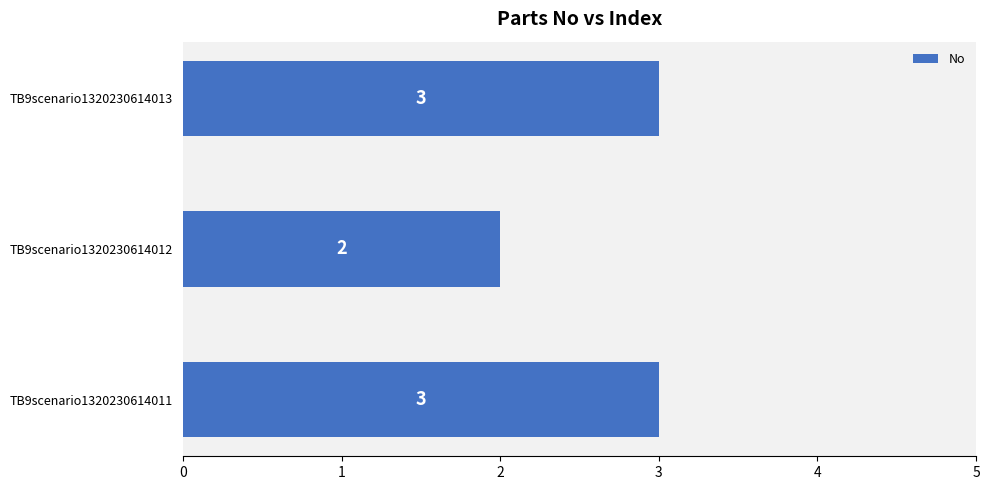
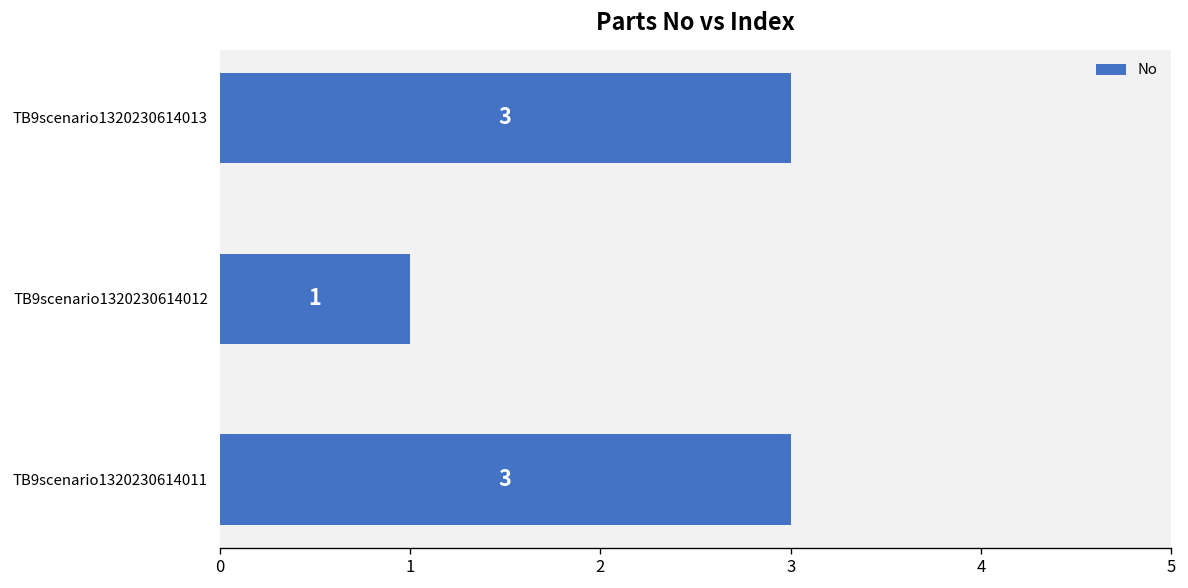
TB9scenario1320230614012: 2 -> 1
